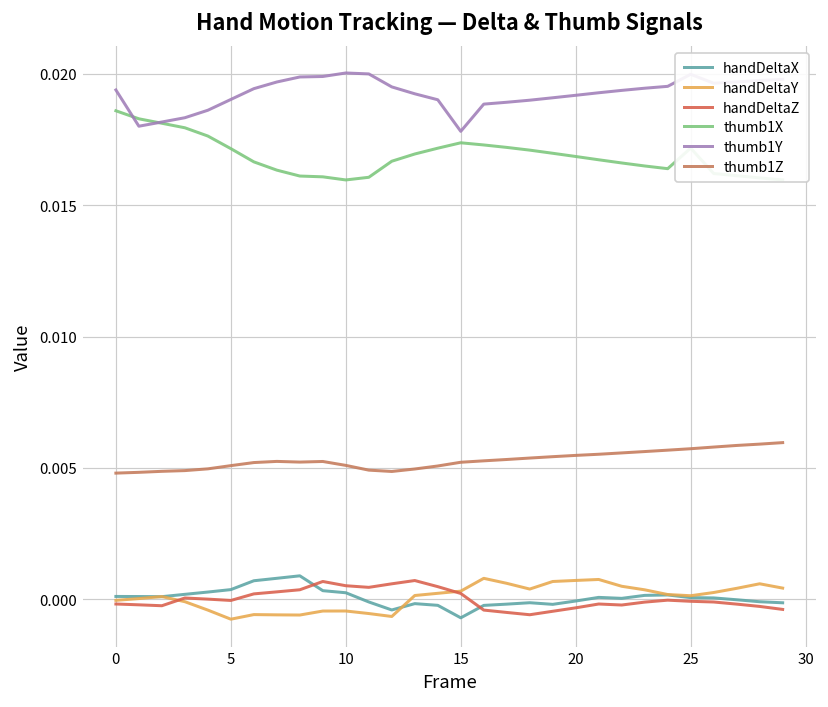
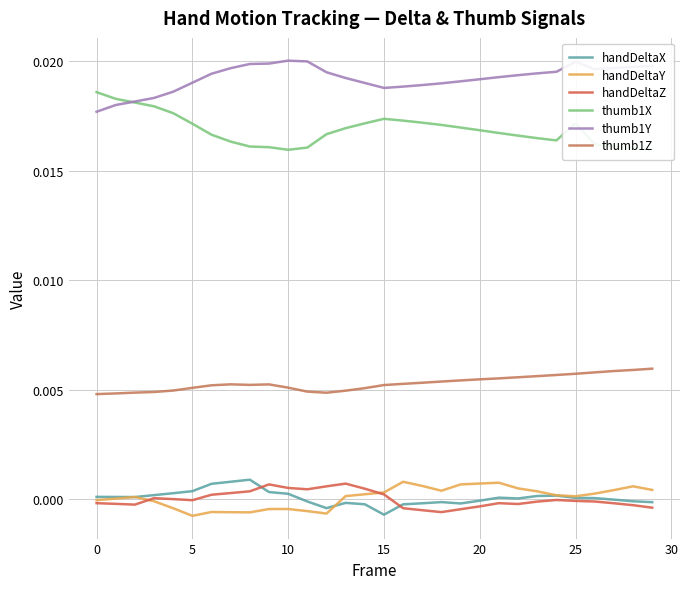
thumb1Y, 0: 0.0194 -> 0.0177
thumb1Y, 15: 0.0178 -> 0.0188
